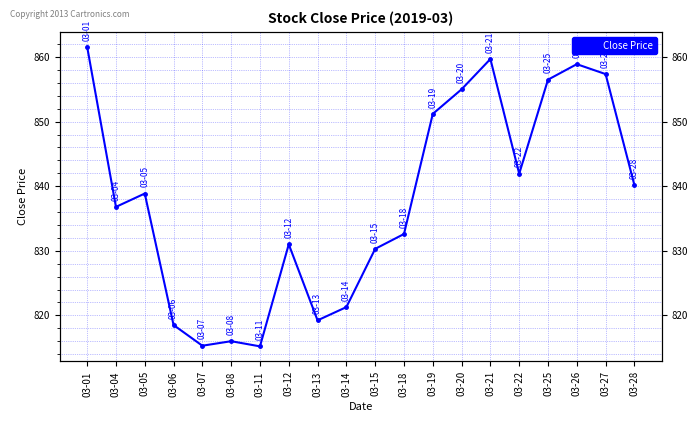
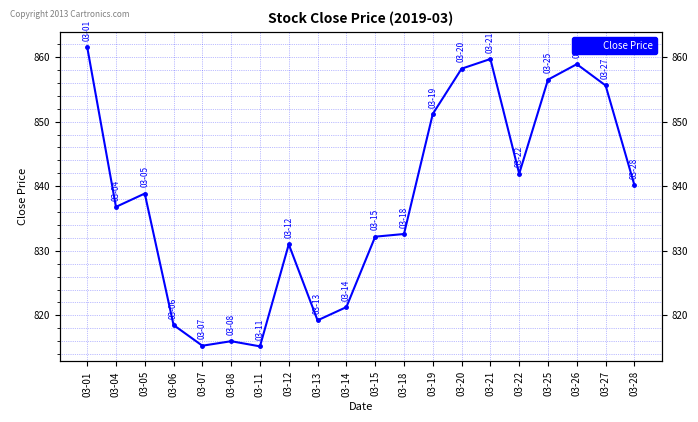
03-15: 830 -> 832
03-20: 855 -> 858
03-27: 857 -> 856
